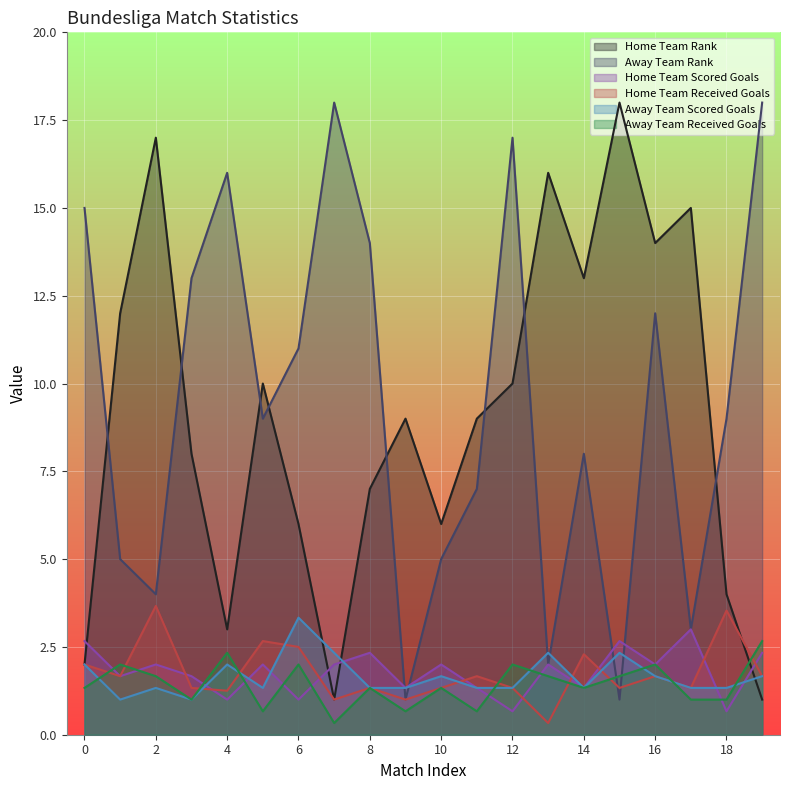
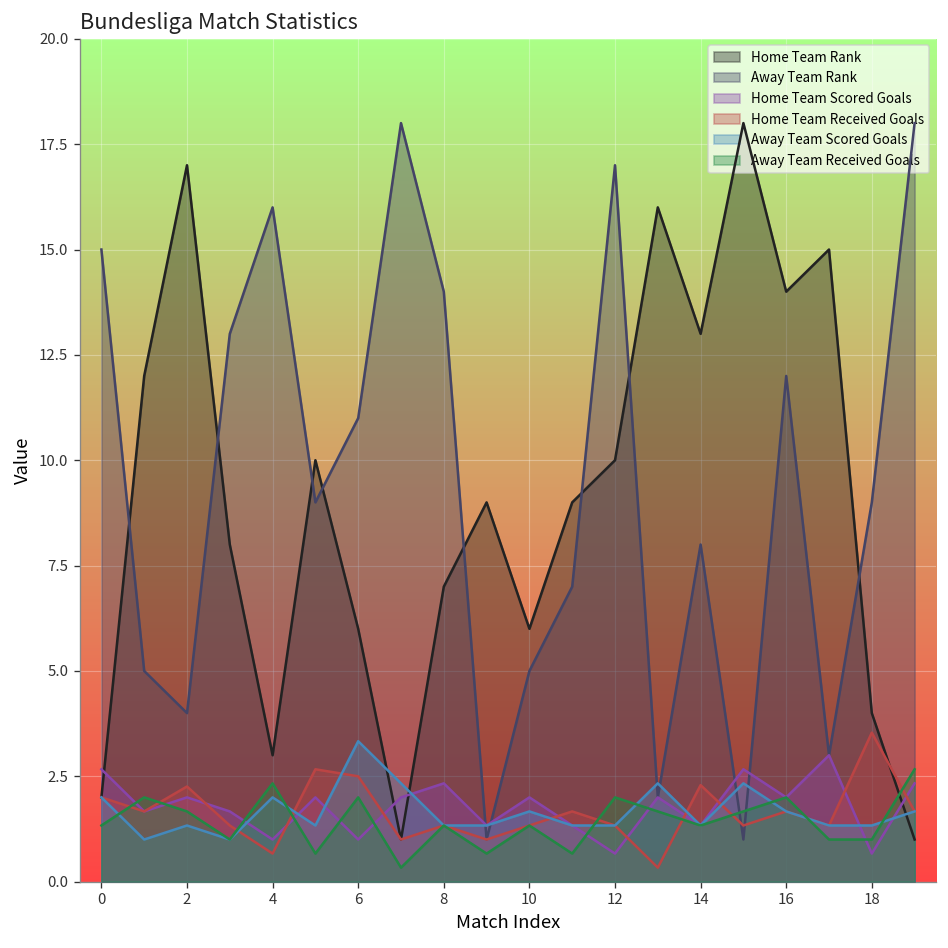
Home Team Received Goals, 2: 3.7 -> 2.3
Home Team Received Goals, 4: 1.3 -> 0.7
